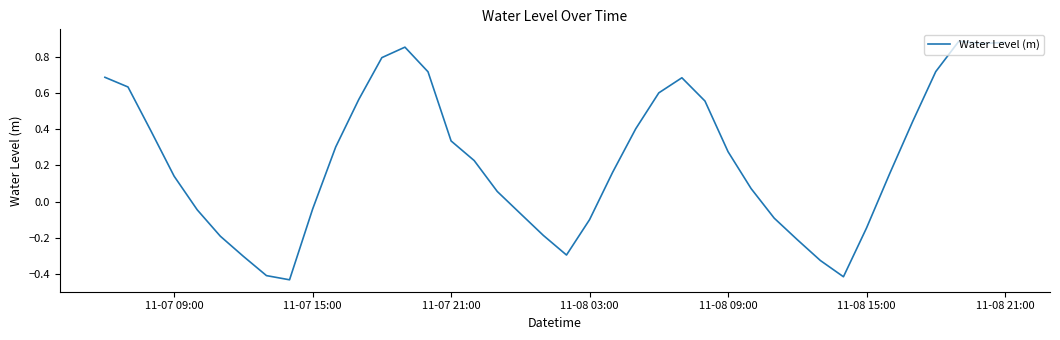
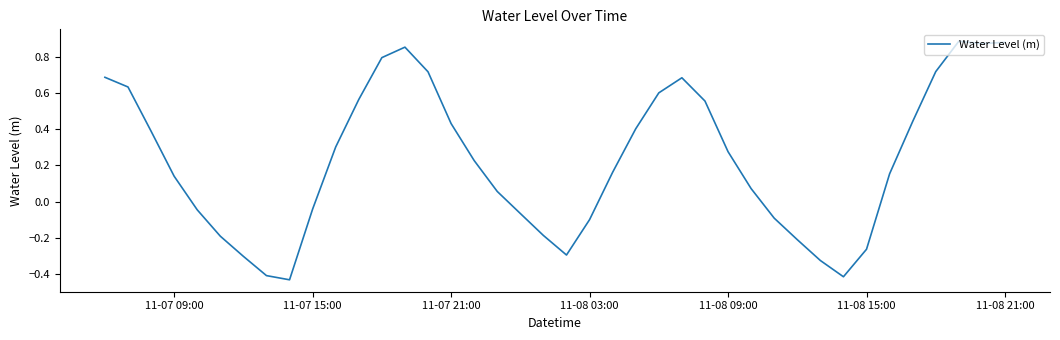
11-07 21:00: 0.33 -> 0.43
11-08 15:00: -0.15 -> -0.26
